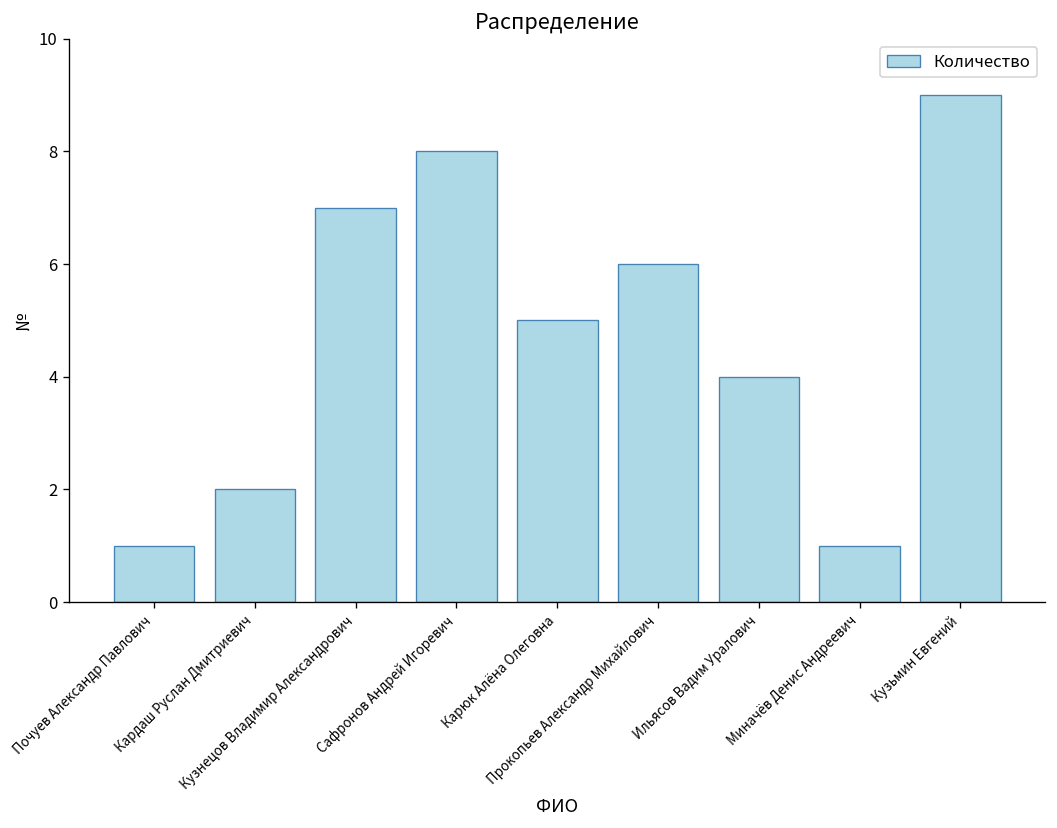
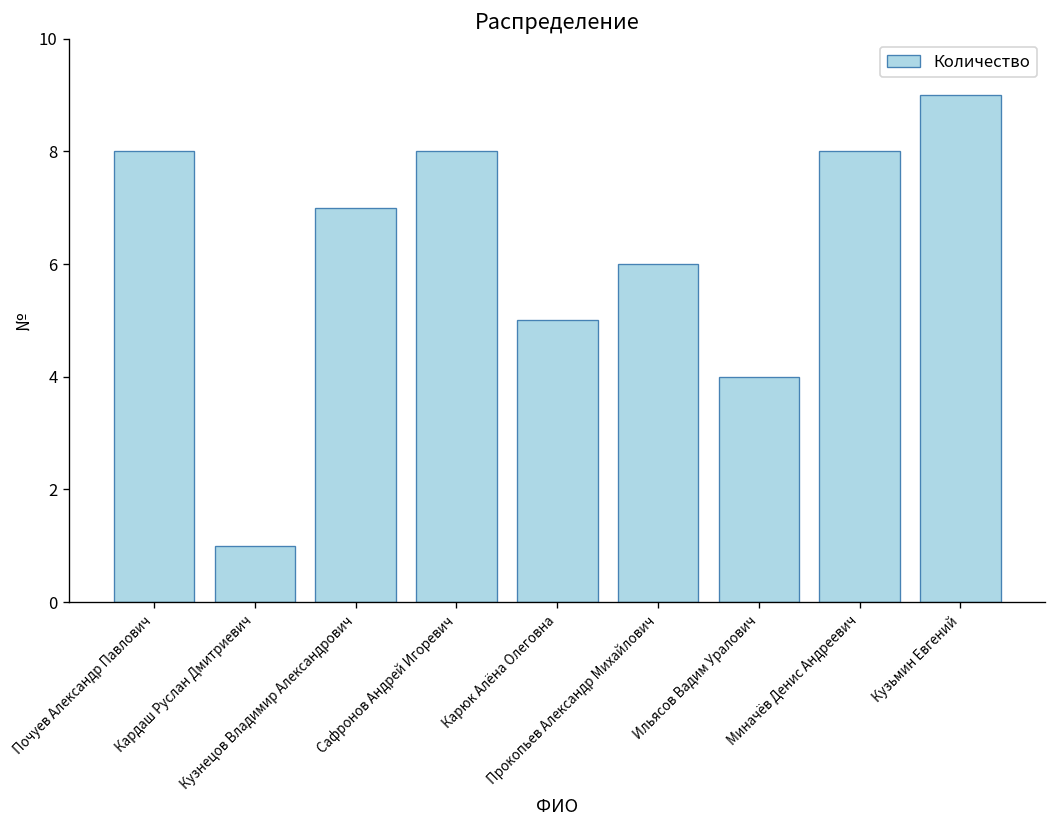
Почуев Александр Павлович: 1 -> 8
Кардаш Руслан Дмитриевич: 2 -> 1
Миначёв Денис Андреевич: 1 -> 8
